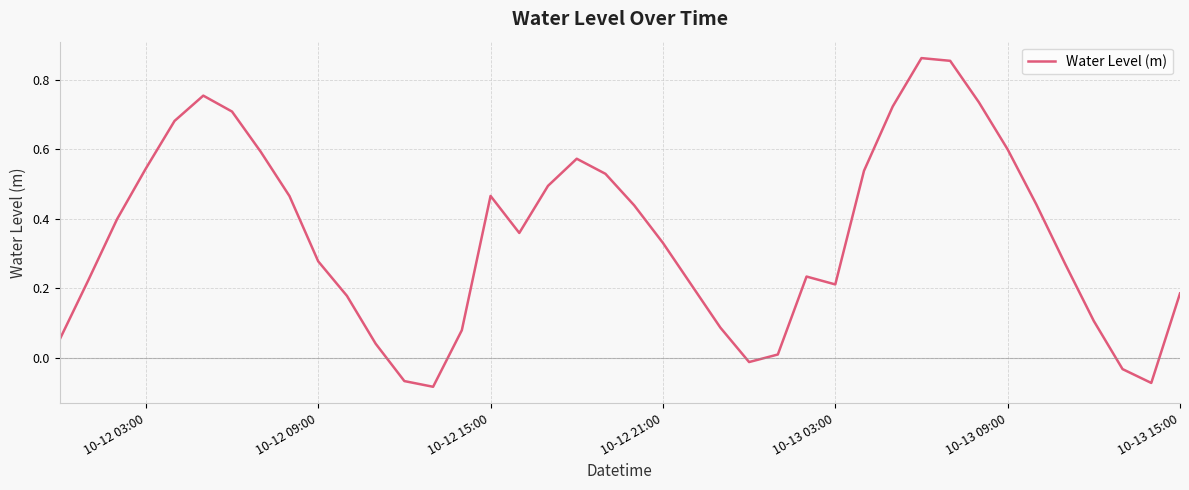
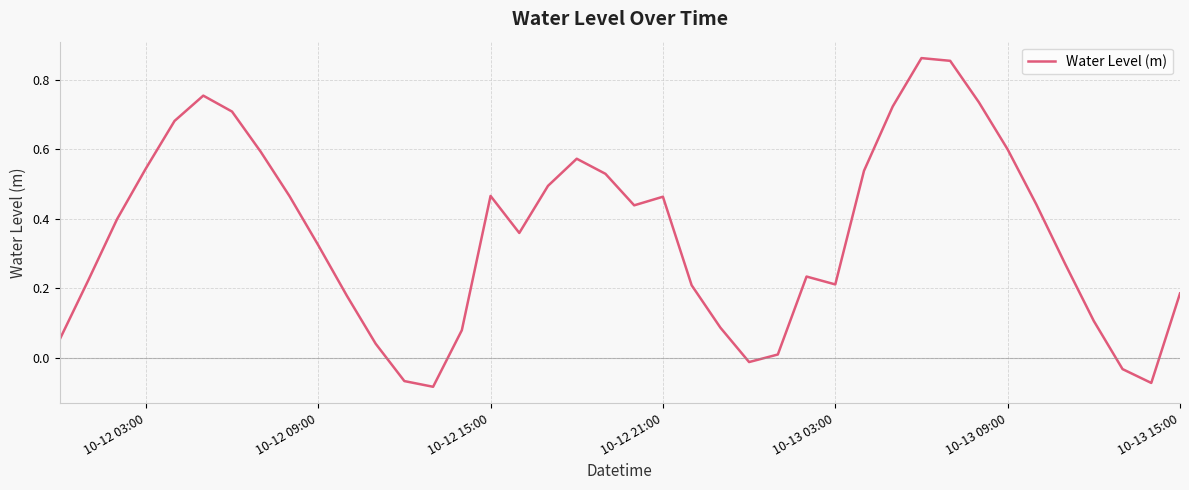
10-12 09:00: 0.28 -> 0.32
10-12 21:00: 0.33 -> 0.46
